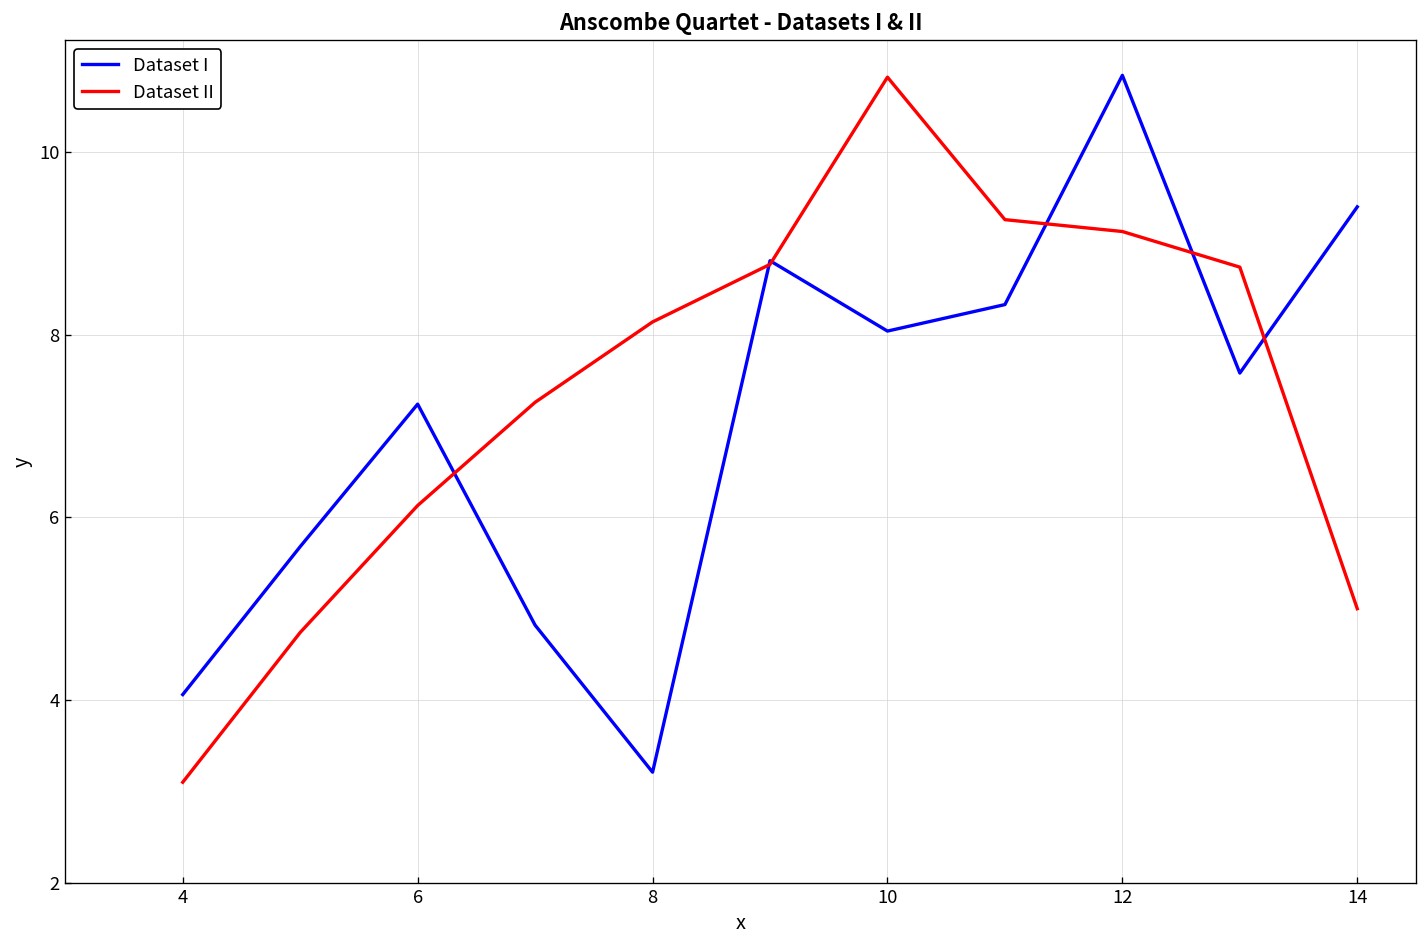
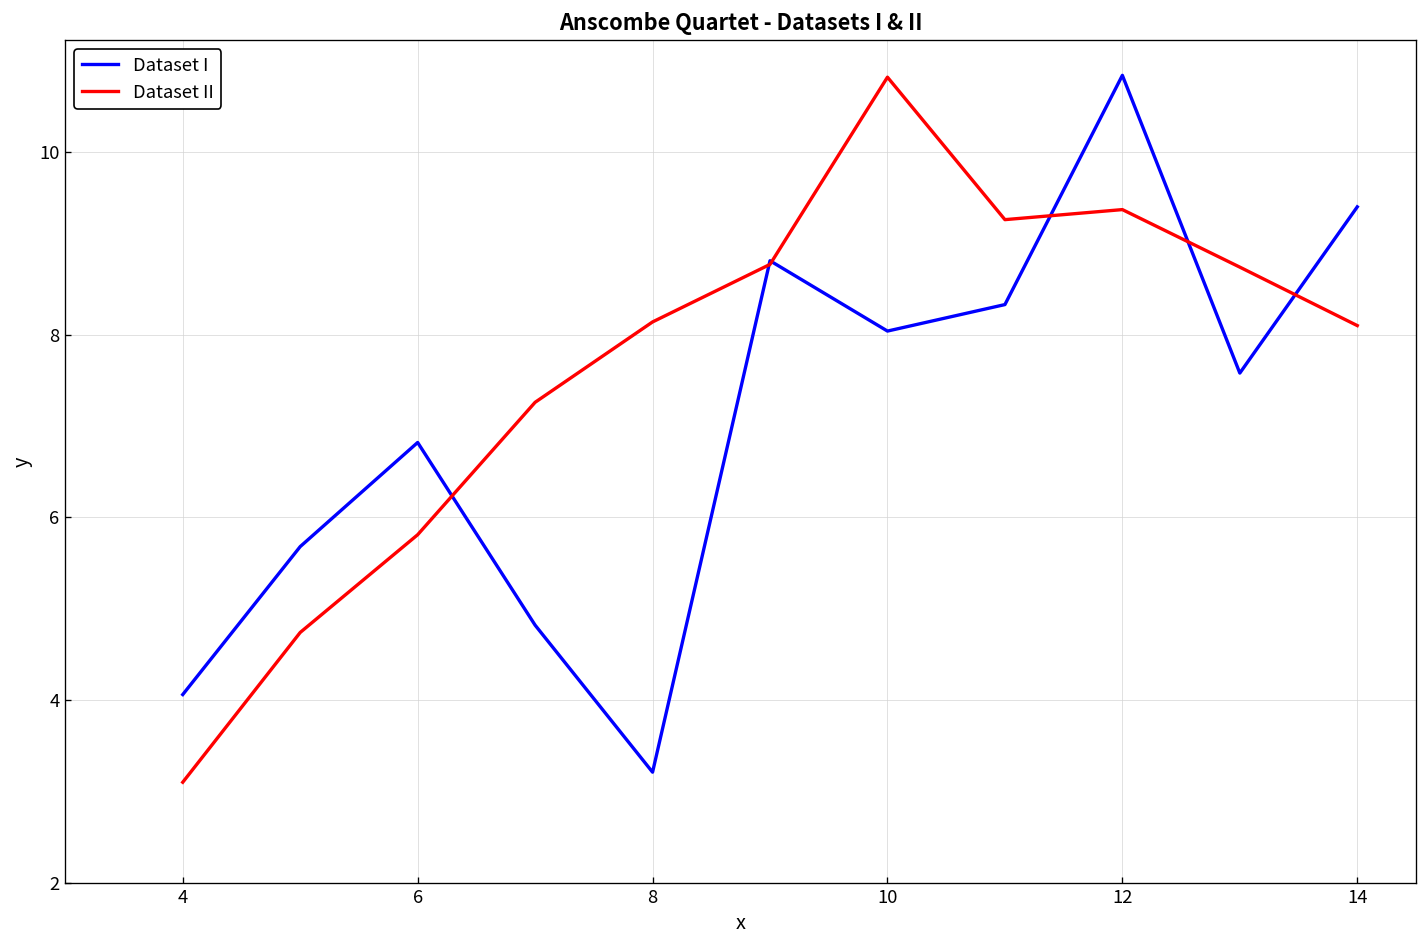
Dataset I, 6: 7.2 -> 6.8
Dataset II, 6: 6.1 -> 5.8
Dataset II, 12: 9.1 -> 9.4
Dataset II, 14: 5.0 -> 8.1
